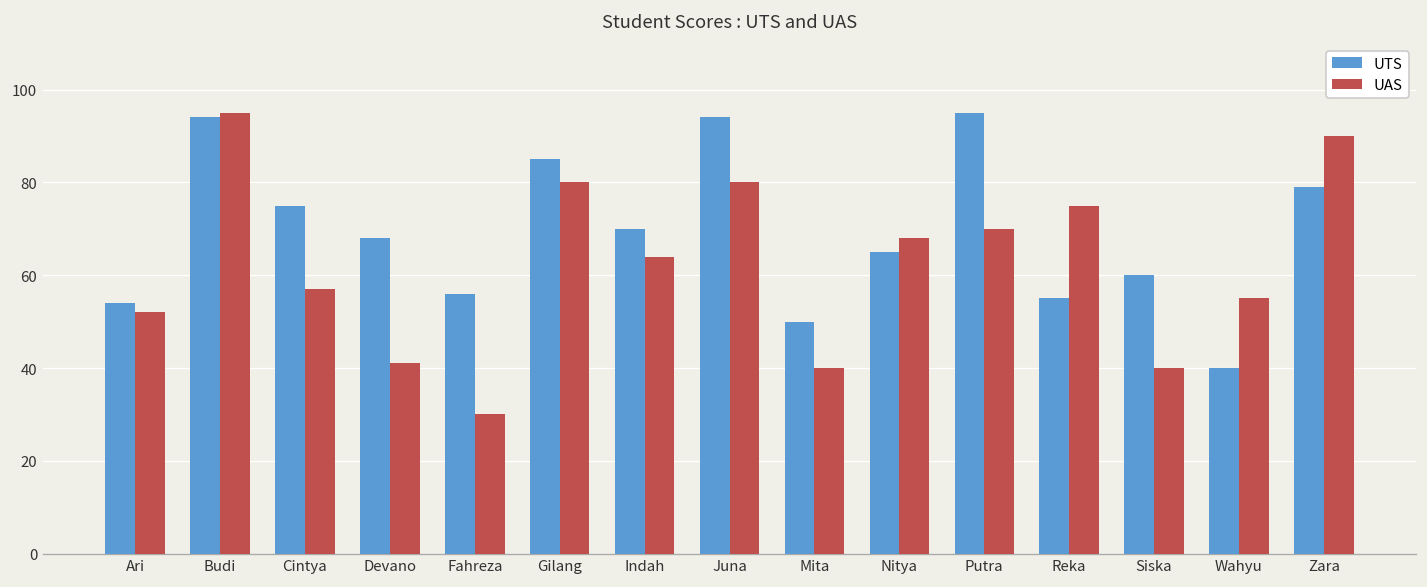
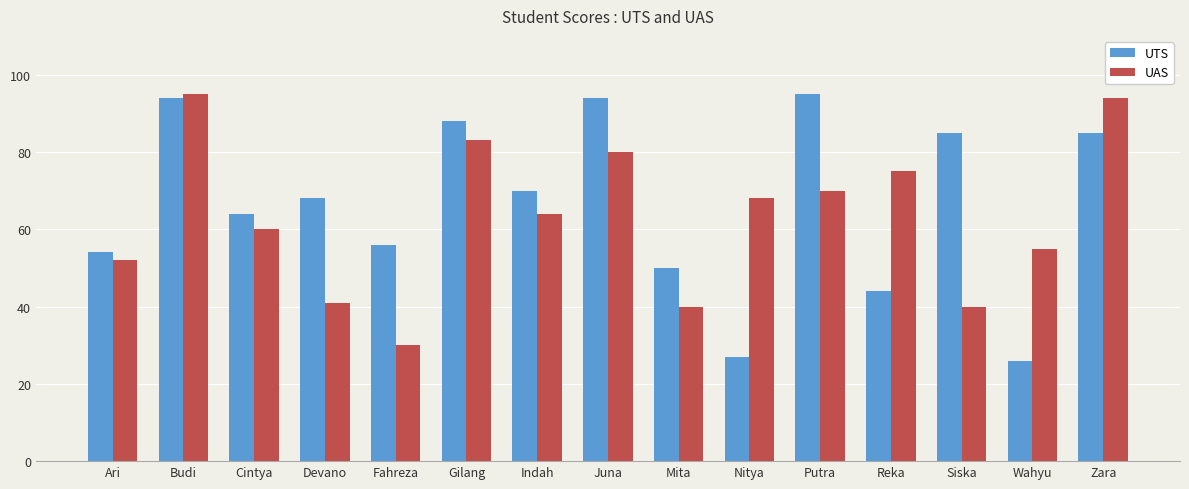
UTS, Cintya: 75 -> 64
UAS, Cintya: 57 -> 60
UTS, Gilang: 85 -> 88
UAS, Gilang: 80 -> 83
UTS, Nitya: 65 -> 27
UTS, Reka: 55 -> 44
UTS, Siska: 60 -> 85
UTS, Wahyu: 40 -> 26
UTS, Zara: 79 -> 85
UAS, Zara: 90 -> 94
